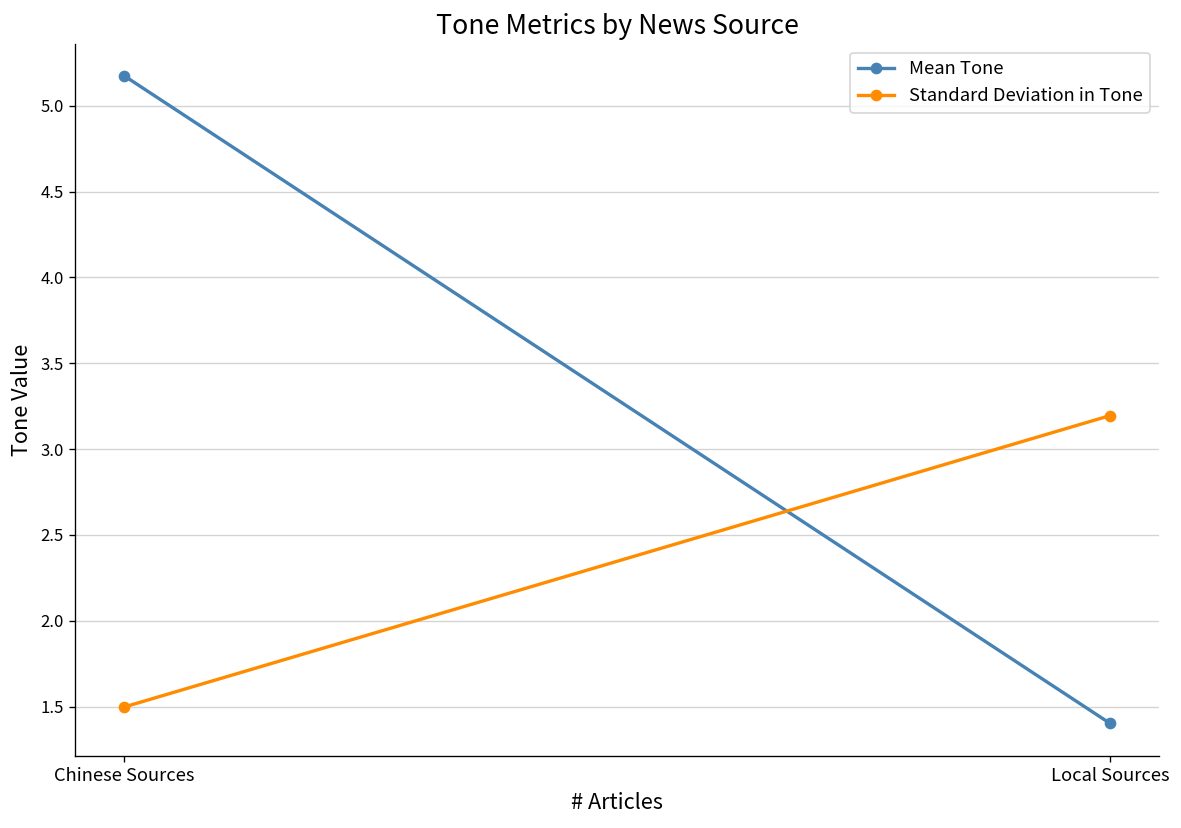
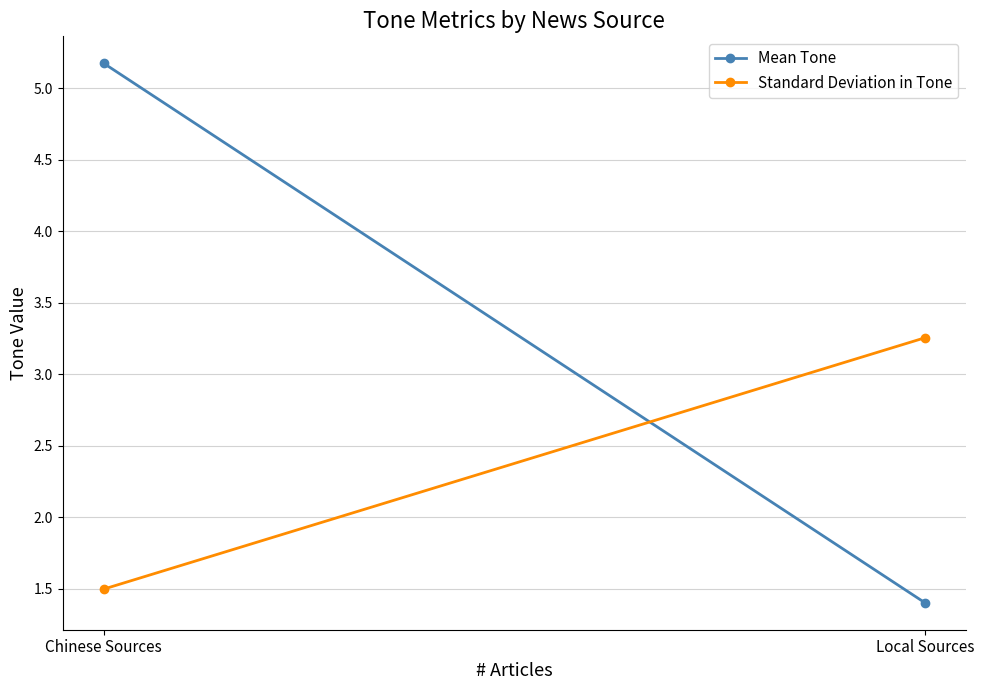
Standard Deviation in Tone, Local Sources: 3.19 -> 3.25
